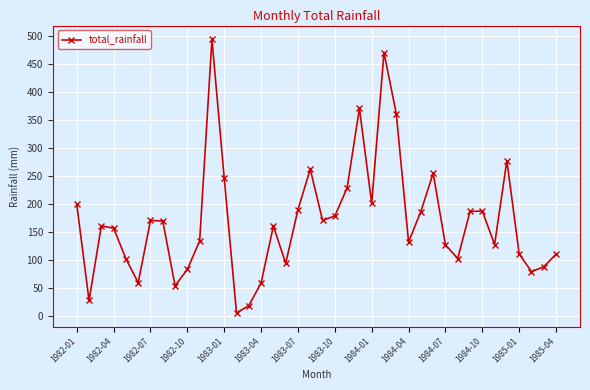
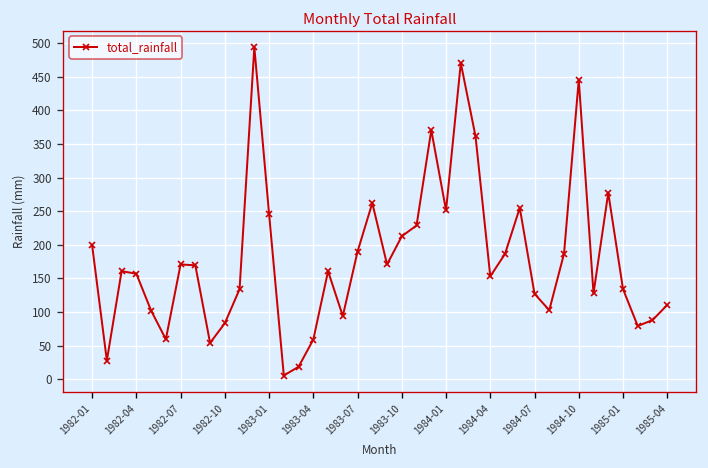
1983-10: 180 -> 210
1984-01: 200 -> 250
1984-04: 130 -> 150
1984-10: 190 -> 450
1985-01: 110 -> 130
